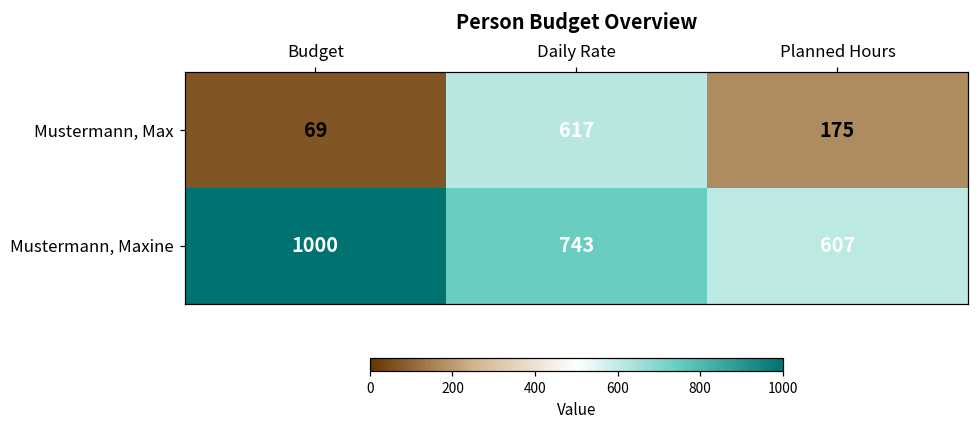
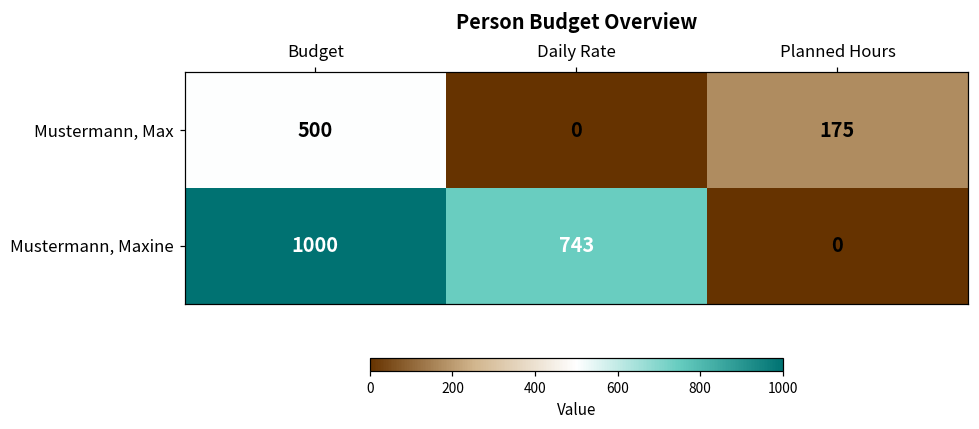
Mustermann, Max, Budget: 69 -> 500
Mustermann, Max, Daily Rate: 617 -> 0
Mustermann, Maxine, Planned Hours: 607 -> 0
